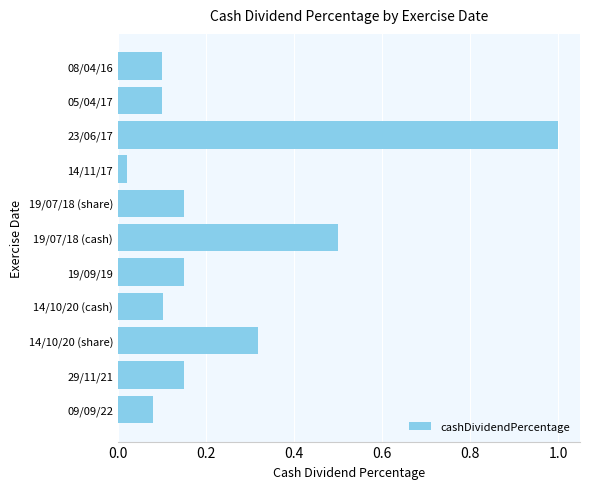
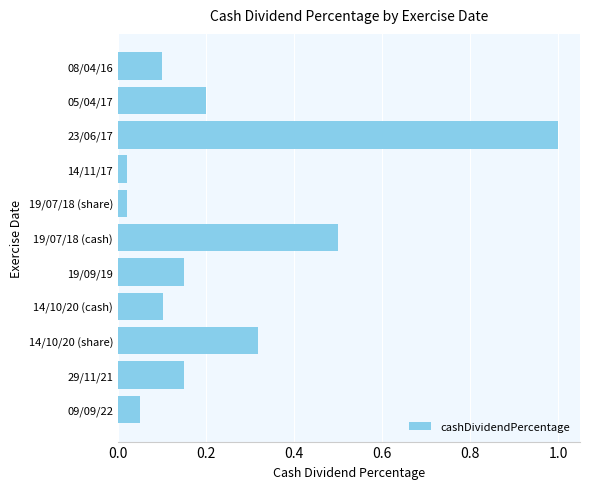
05/04/17: 0.1 -> 0.2
19/07/18 (share): 0.15 -> 0.02
09/09/22: 0.08 -> 0.05
